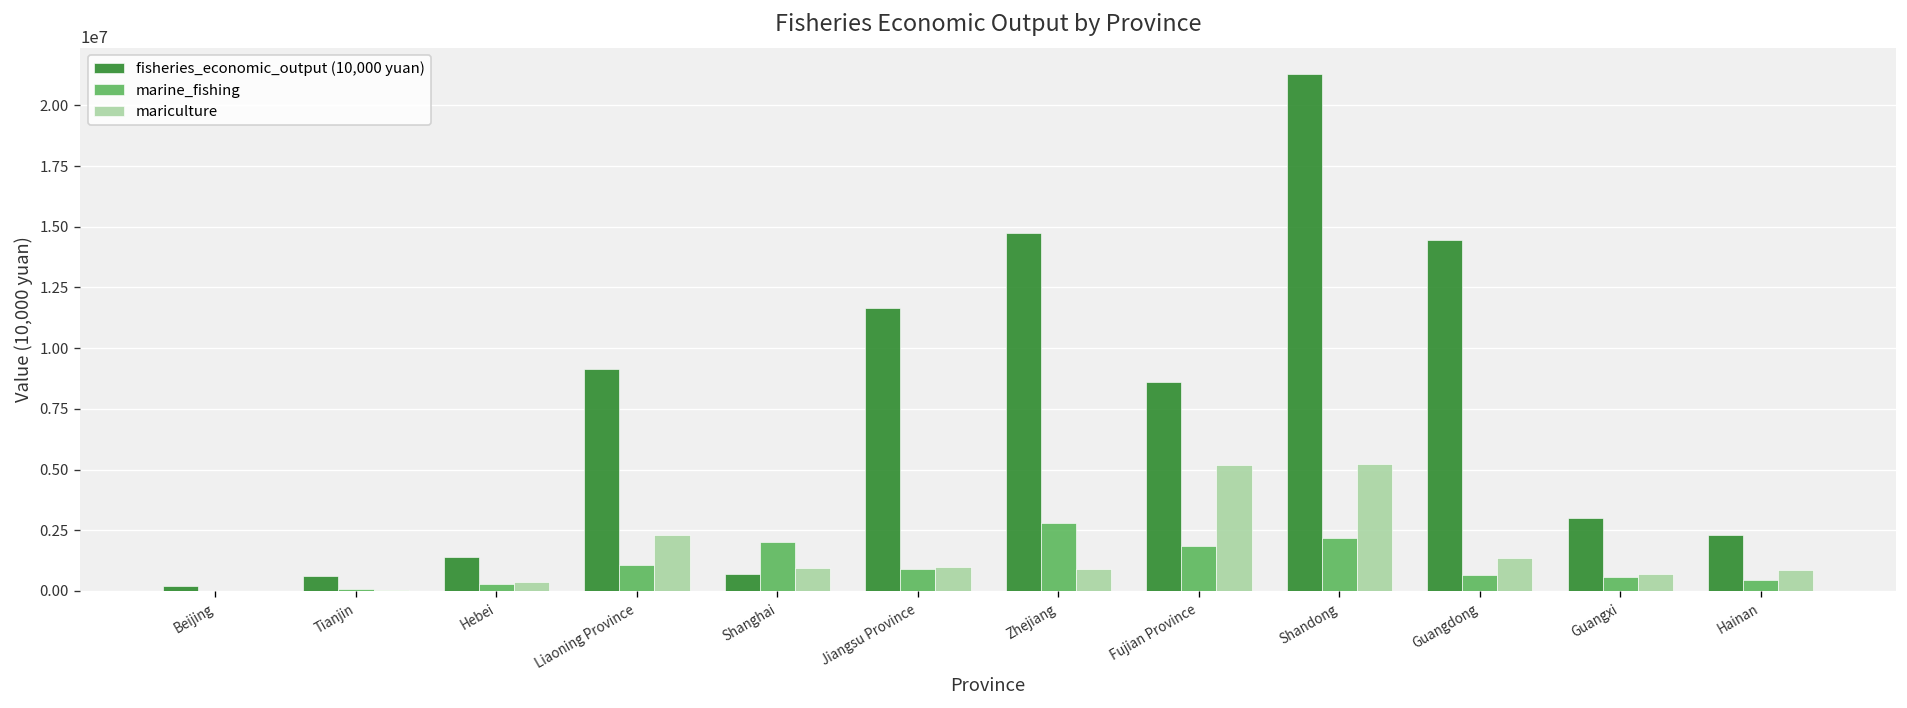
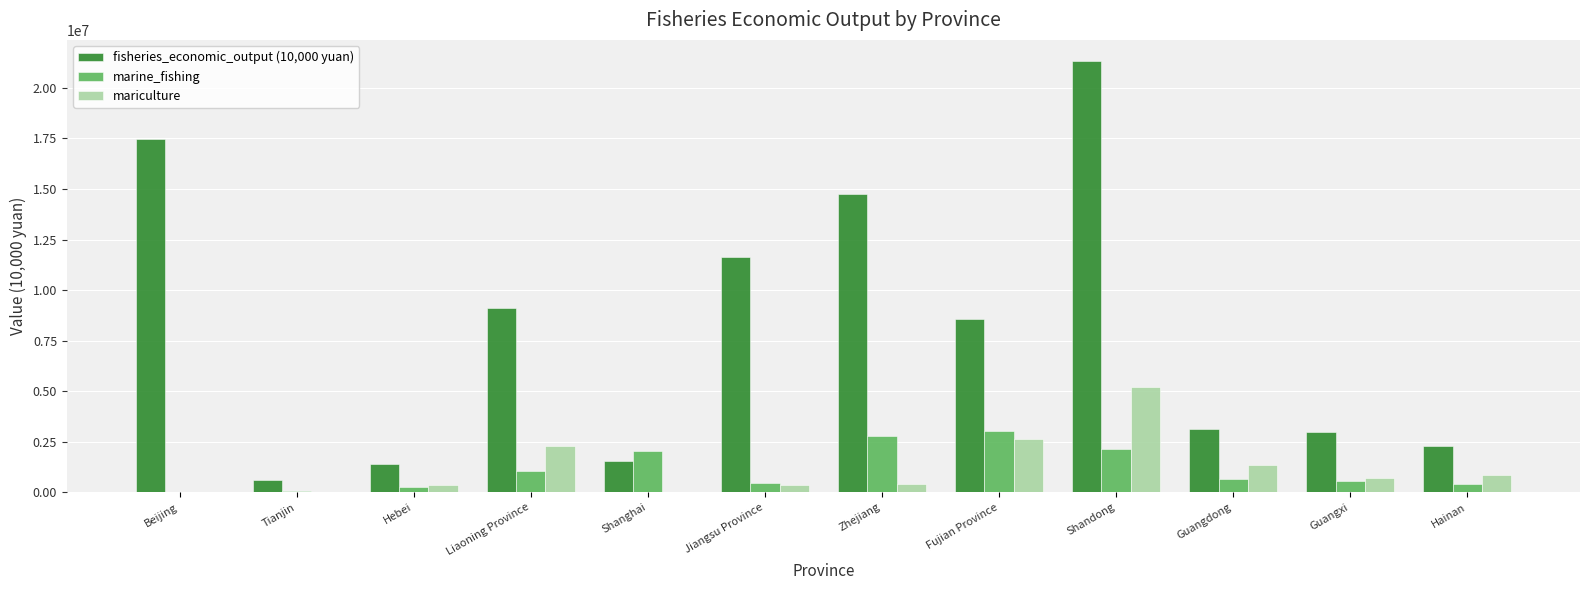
fisheries_economic_output (10,000 yuan), Beijing: 200000 -> 17500000
fisheries_economic_output (10,000 yuan), Shanghai: 700000 -> 1600000
mariculture, Shanghai: 900000 -> 0
marine_fishing, Jiangsu Province: 900000 -> 500000
mariculture, Jiangsu Province: 1000000 -> 400000
mariculture, Zhejiang: 900000 -> 400000
marine_fishing, Fujian Province: 1800000 -> 3000000
mariculture, Fujian Province: 5200000 -> 2600000
fisheries_economic_output (10,000 yuan), Guangdong: 14500000 -> 3100000
